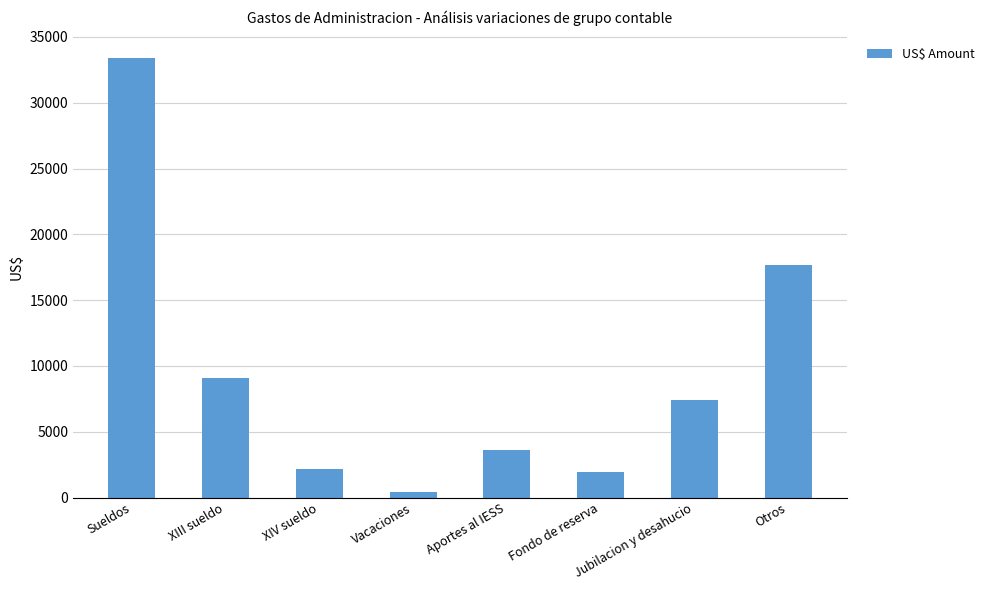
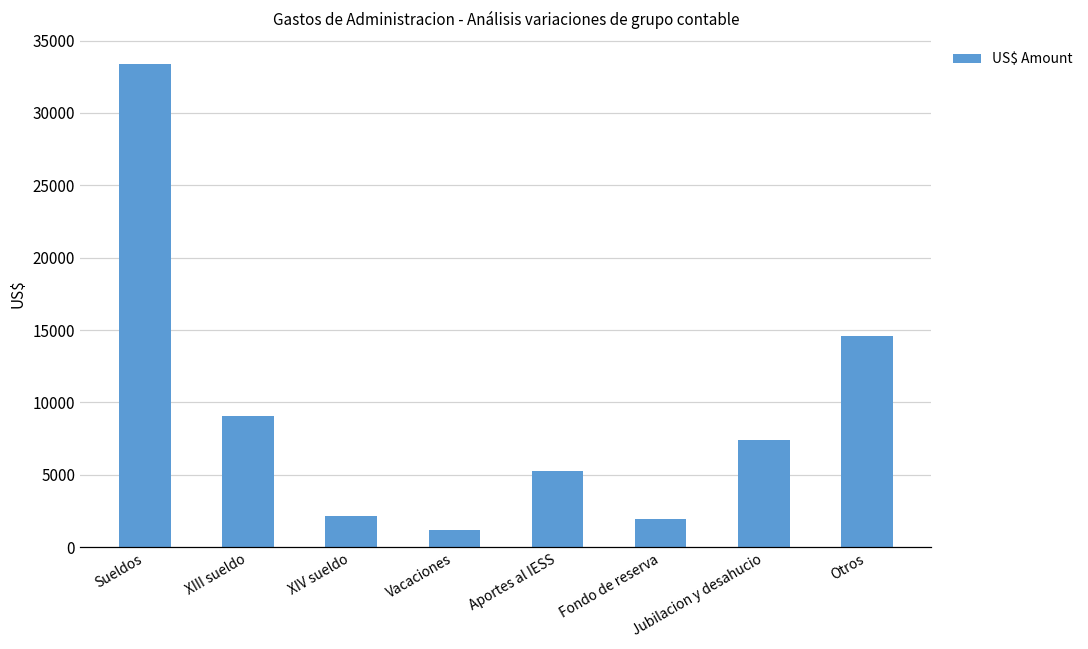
Vacaciones: 400 -> 1200
Aportes al IESS: 3600 -> 5300
Otros: 17700 -> 14600
